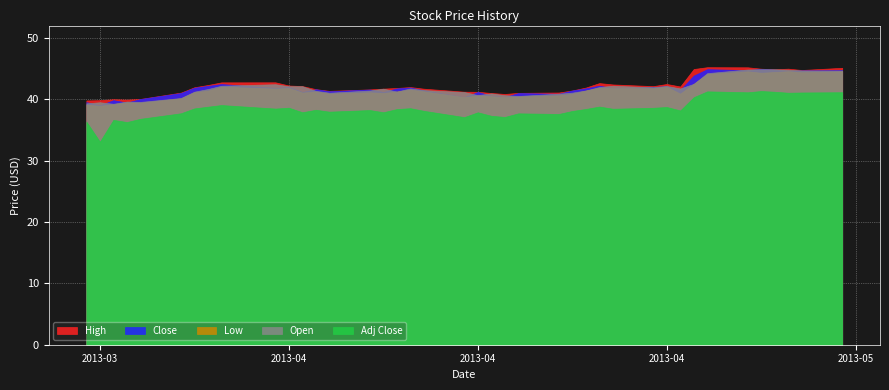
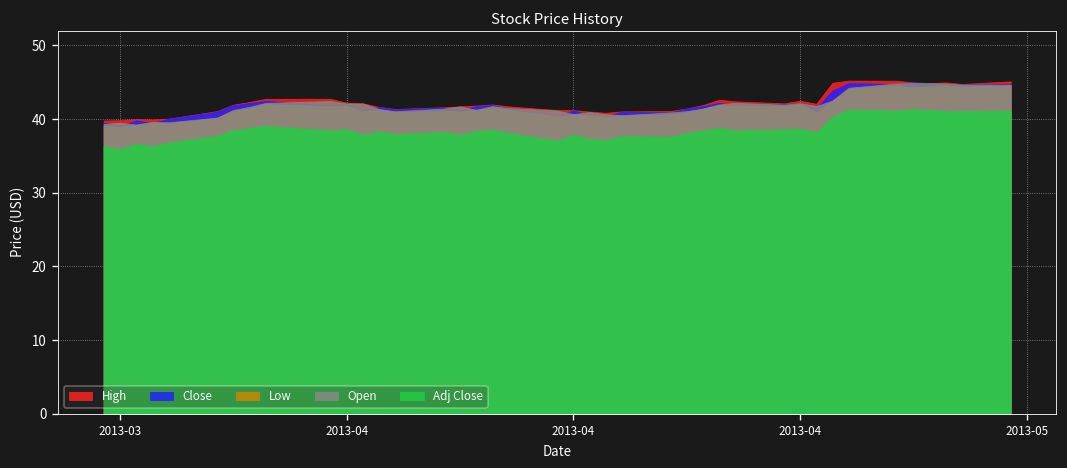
Adj Close, 2013-03: 33 -> 36
